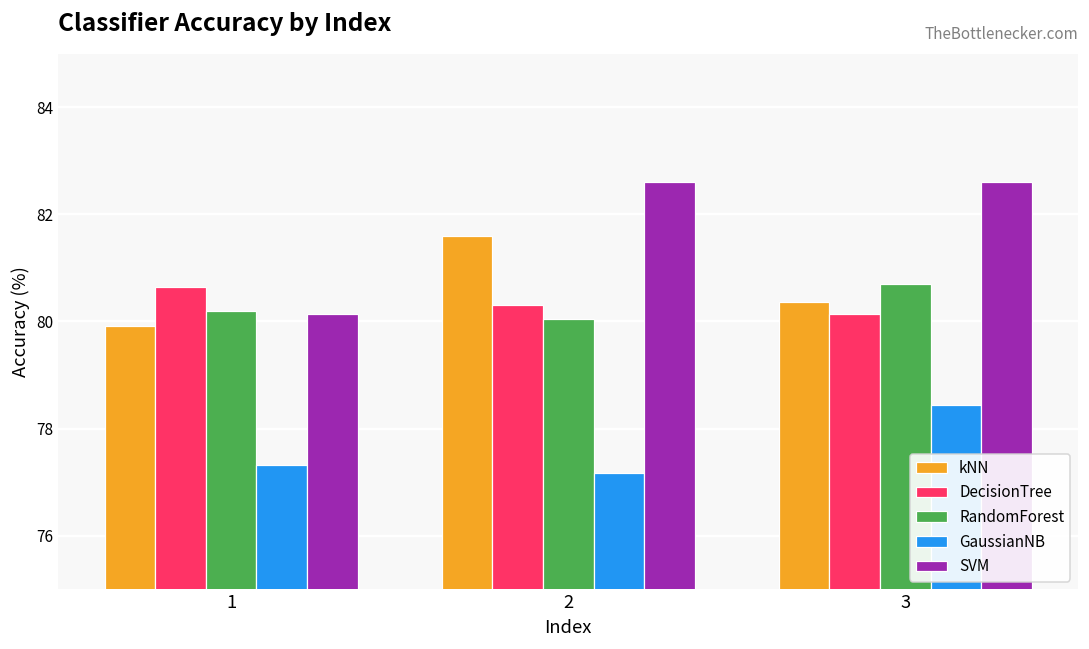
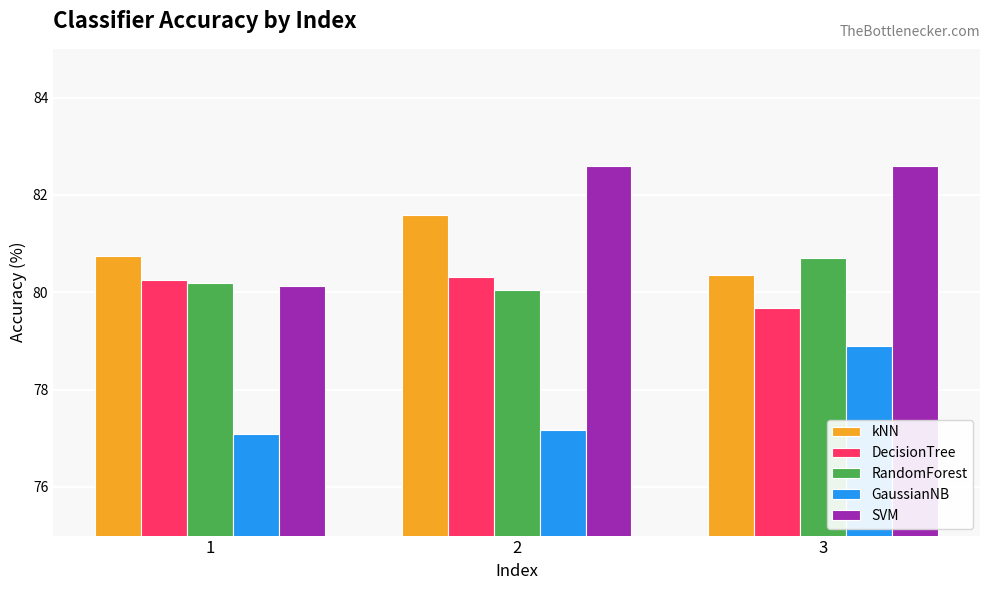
kNN, 1: 79.9 -> 80.8
DecisionTree, 1: 80.7 -> 80.3
GaussianNB, 1: 77.3 -> 77.1
DecisionTree, 3: 80.1 -> 79.7
GaussianNB, 3: 78.4 -> 78.9
